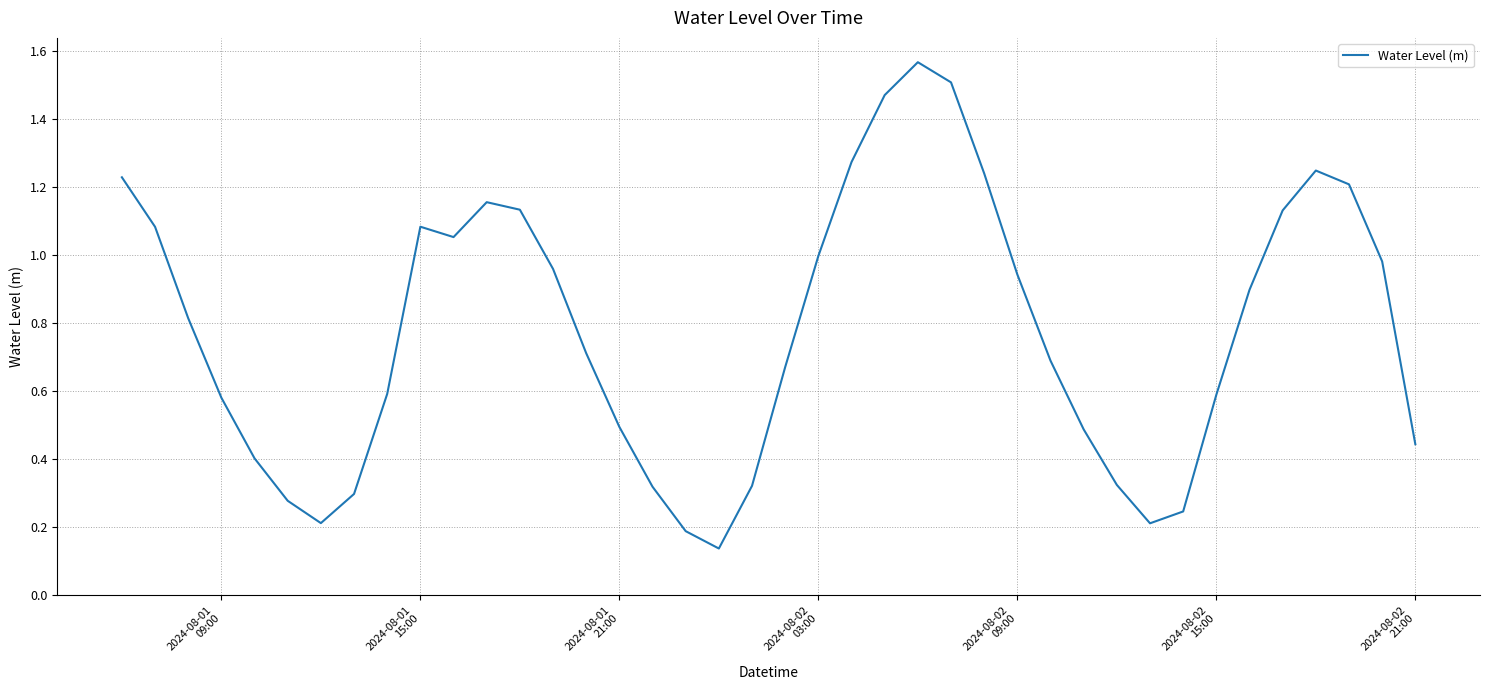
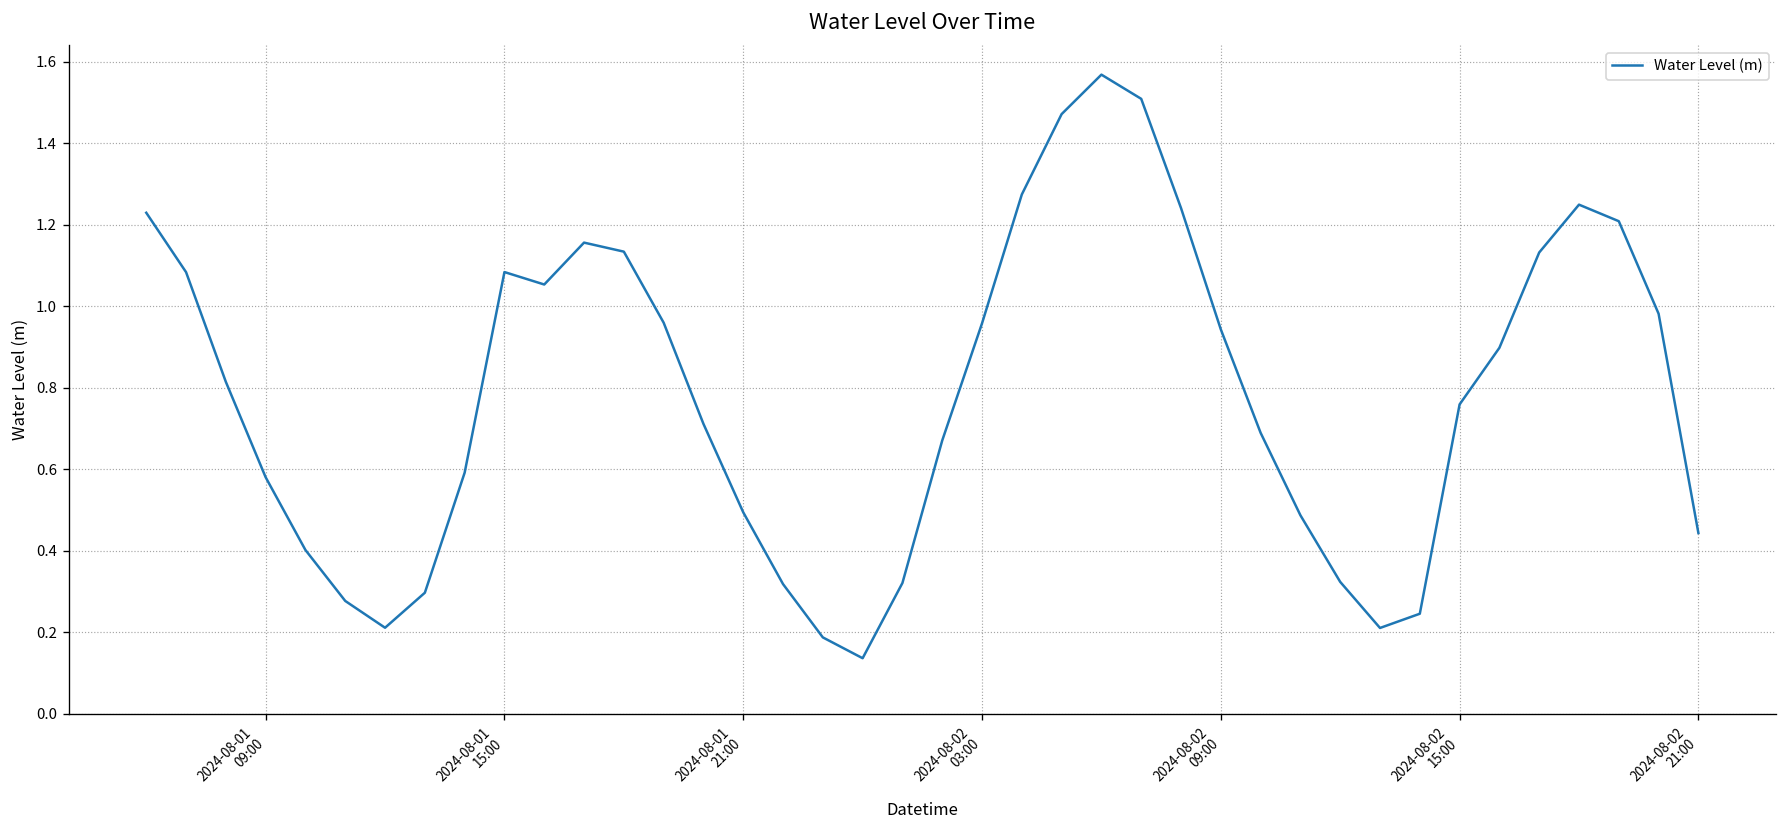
2024-08-02 03:00: 1.00 -> 0.96
2024-08-02 15:00: 0.59 -> 0.76
